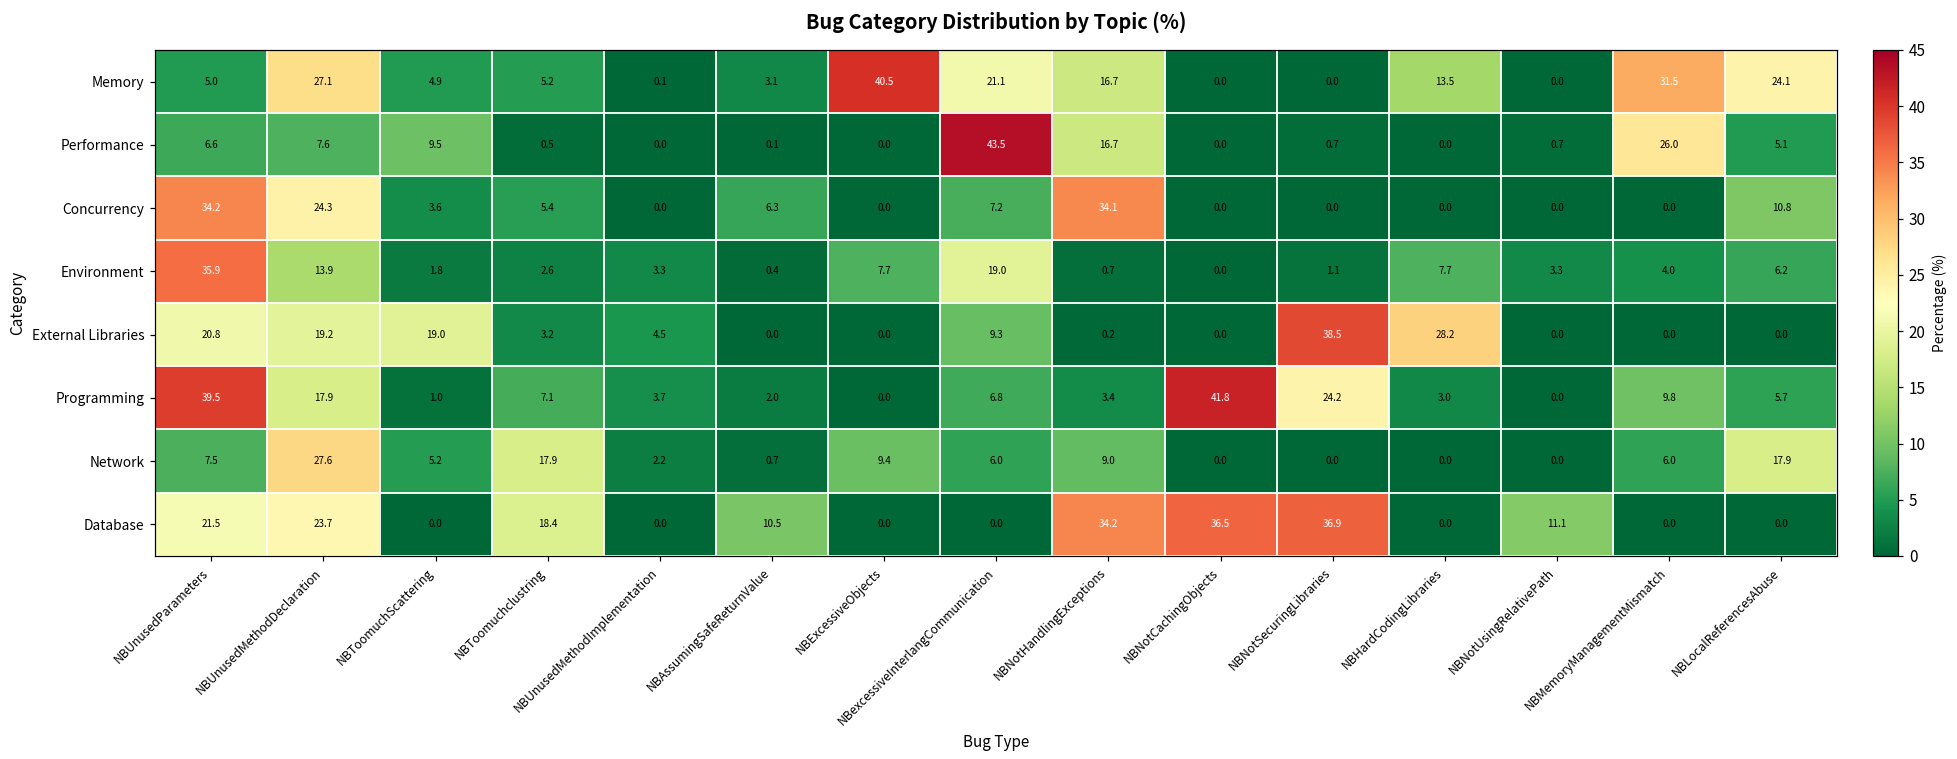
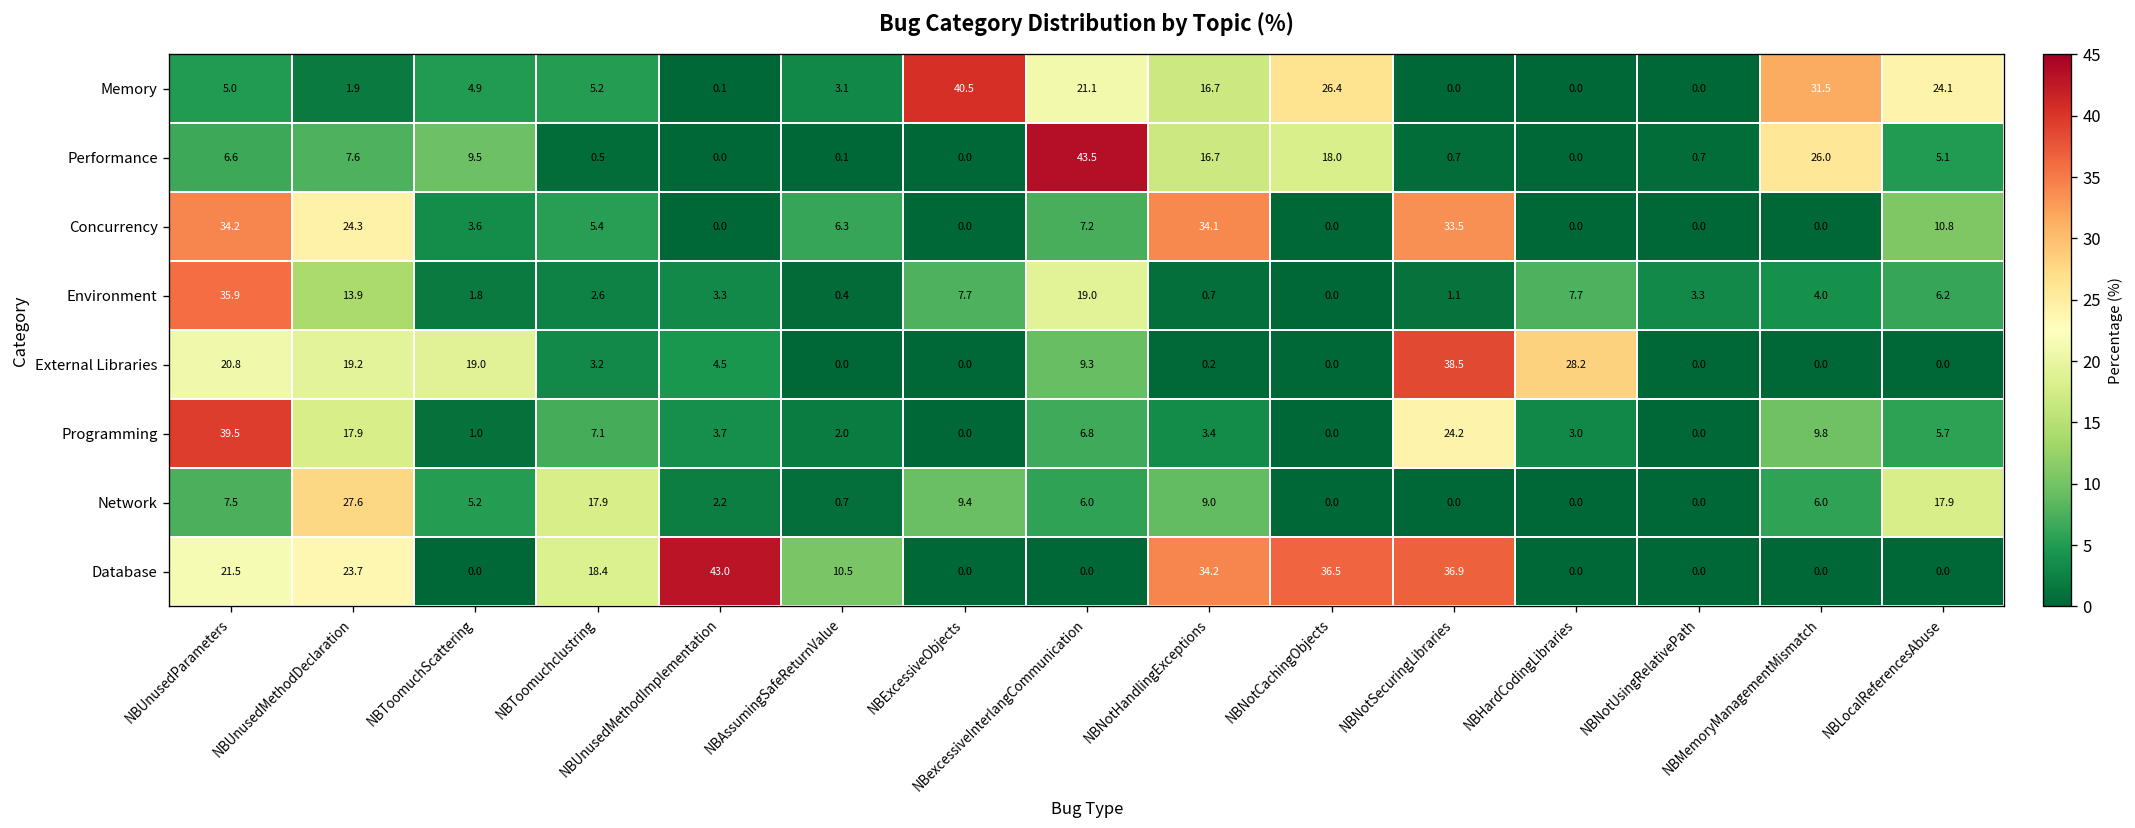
Memory, NBUnusedMethodDeclaration: 27.1 -> 1.9
Memory, NBNotCachingObjects: 0.0 -> 26.4
Memory, NBHardCodingLibraries: 13.5 -> 0.0
Performance, NBNotCachingObjects: 0.0 -> 18.0
Concurrency, NBNotSecuringLibraries: 0.0 -> 33.5
Programming, NBNotCachingObjects: 41.8 -> 0.0
Database, NBUnusedMethodImplementation: 0.0 -> 43.0
Database, NBNotUsingRelativePath: 11.1 -> 0.0
